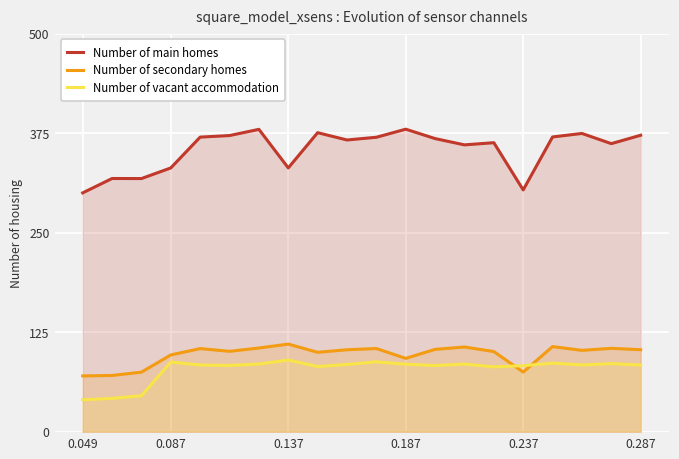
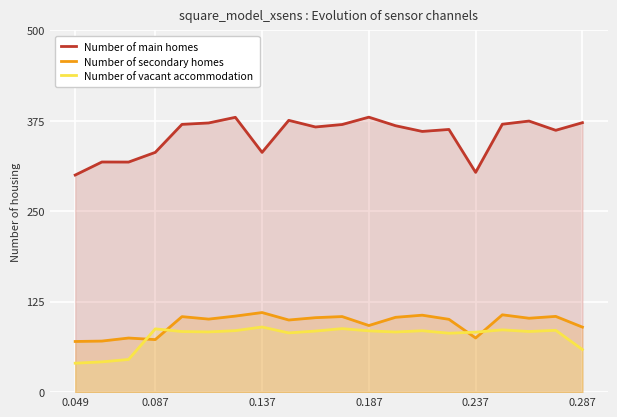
Number of secondary homes, 0.087: 100 -> 70
Number of secondary homes, 0.287: 100 -> 90
Number of vacant accommodation, 0.287: 80 -> 60
